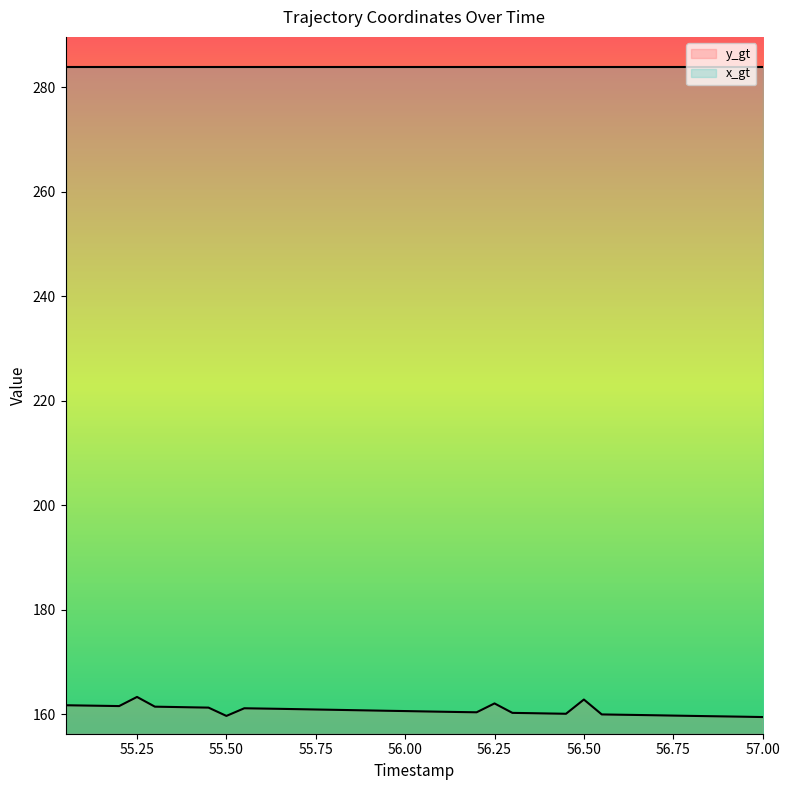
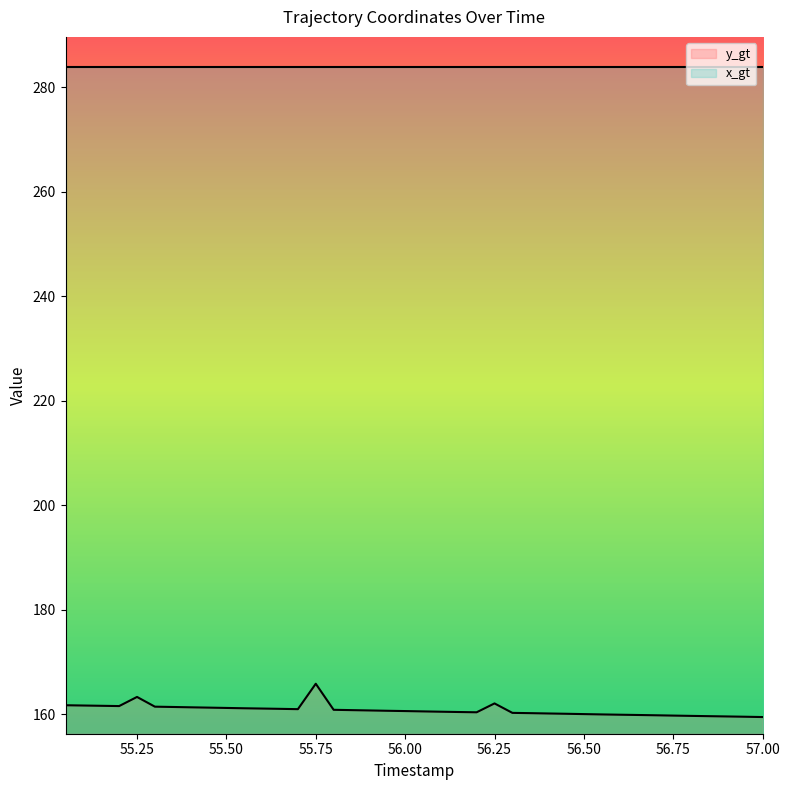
y_gt, 55.50: 160 -> 161
y_gt, 55.75: 161 -> 166
y_gt, 56.50: 163 -> 160
